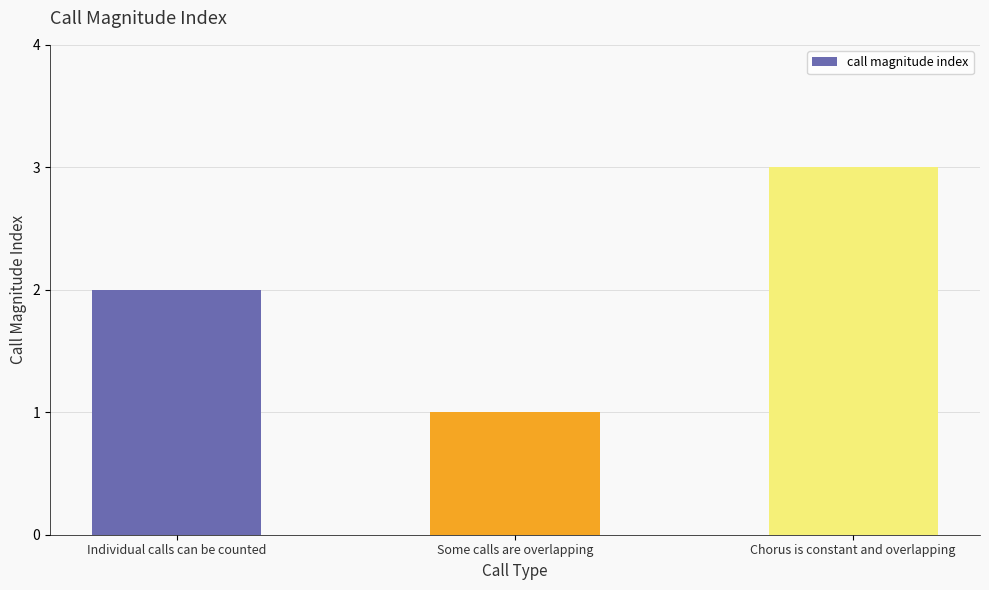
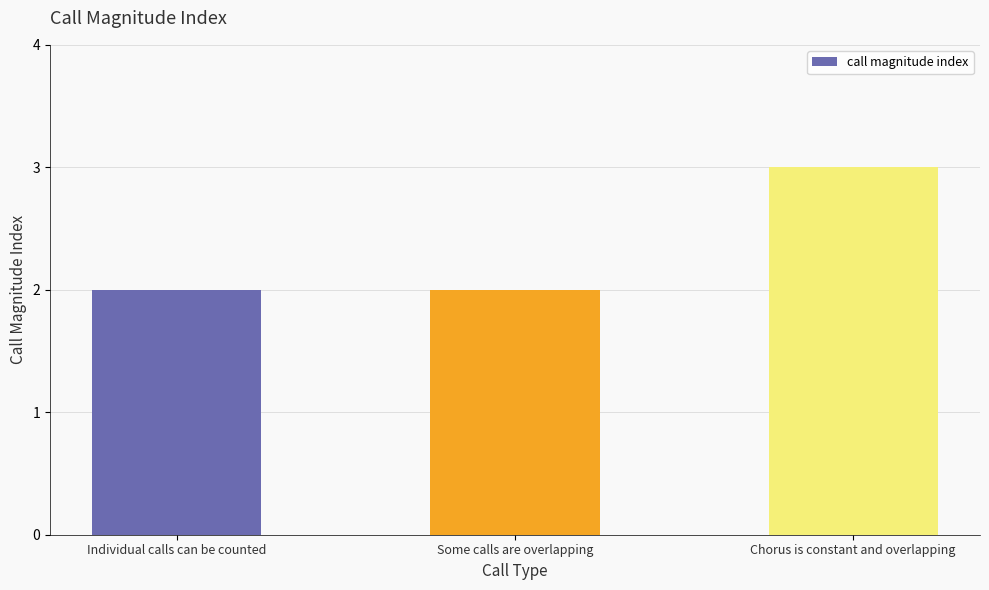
Some calls are overlapping: 1 -> 2
